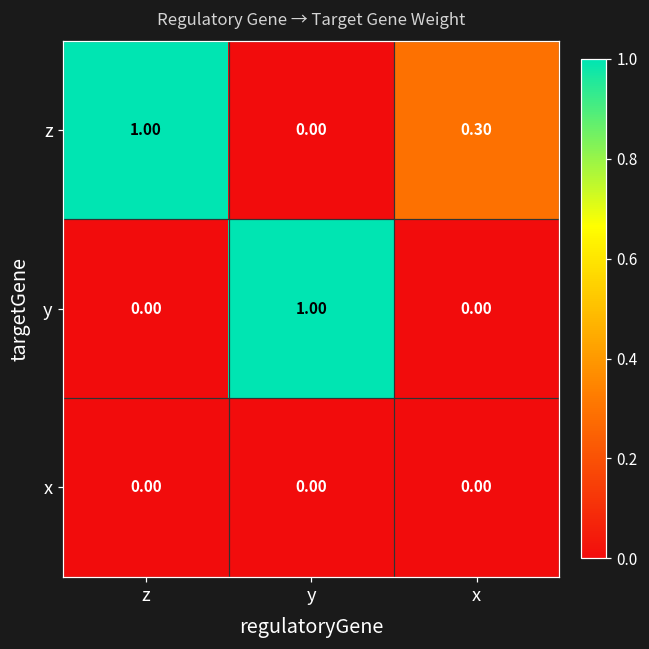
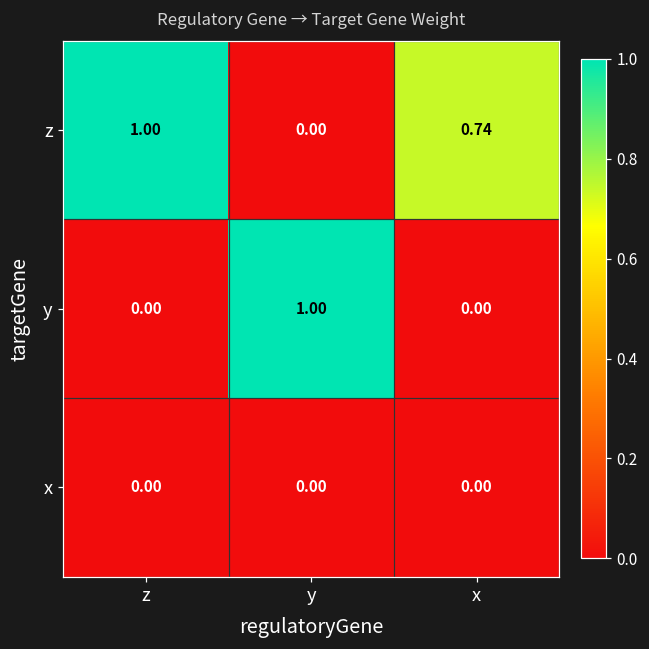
z, x: 0.30 -> 0.74
